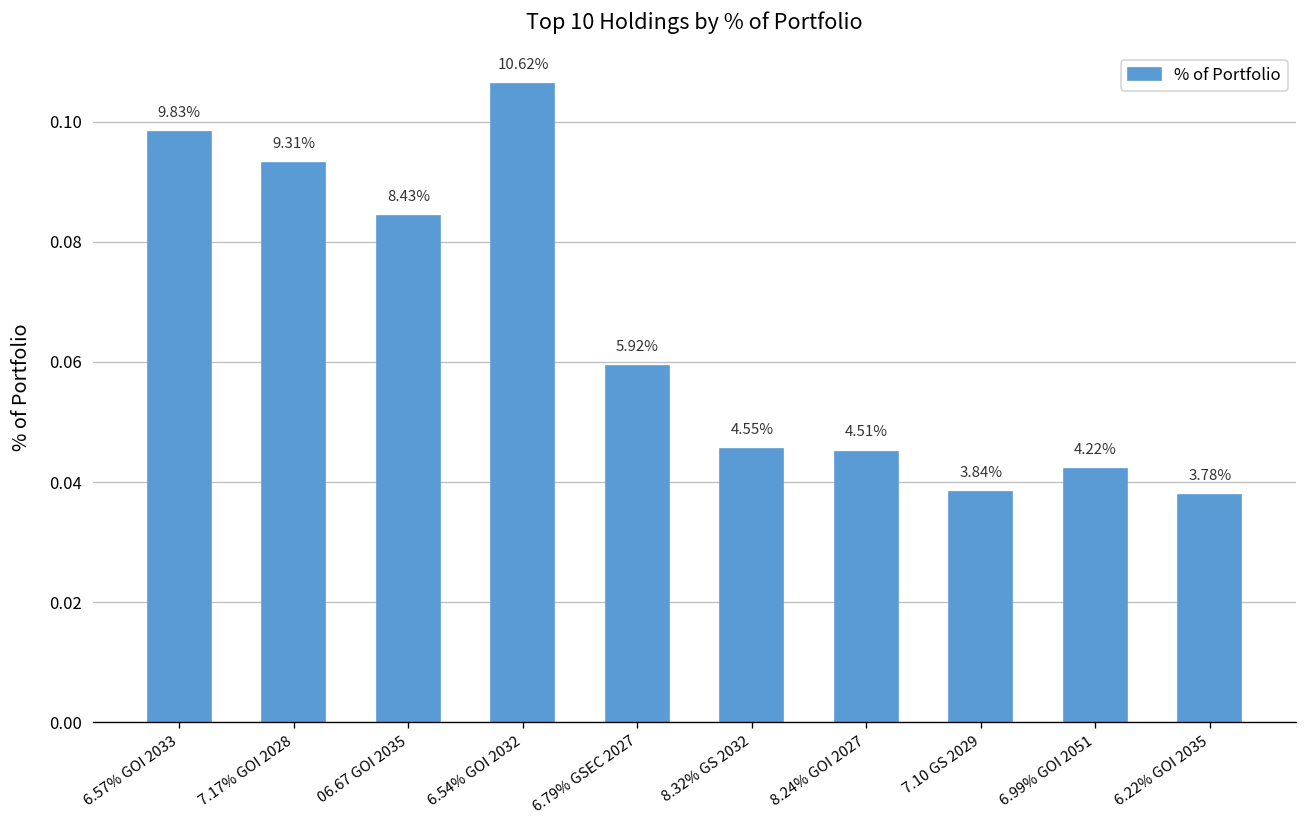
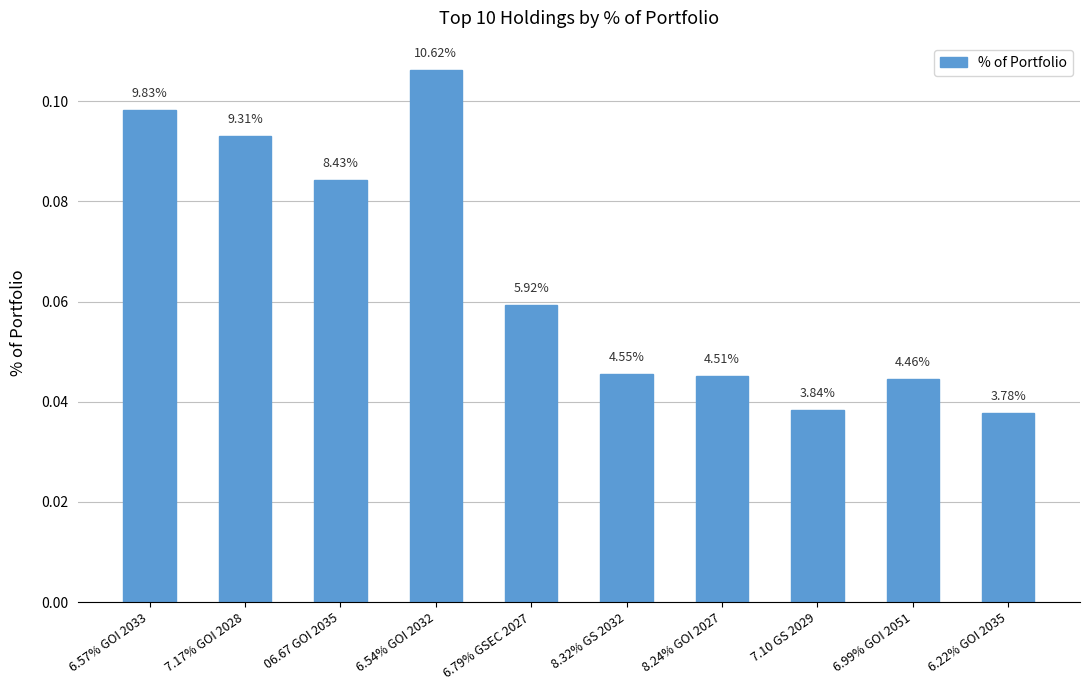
6.99% GOI 2051: 4.22% -> 4.46%
